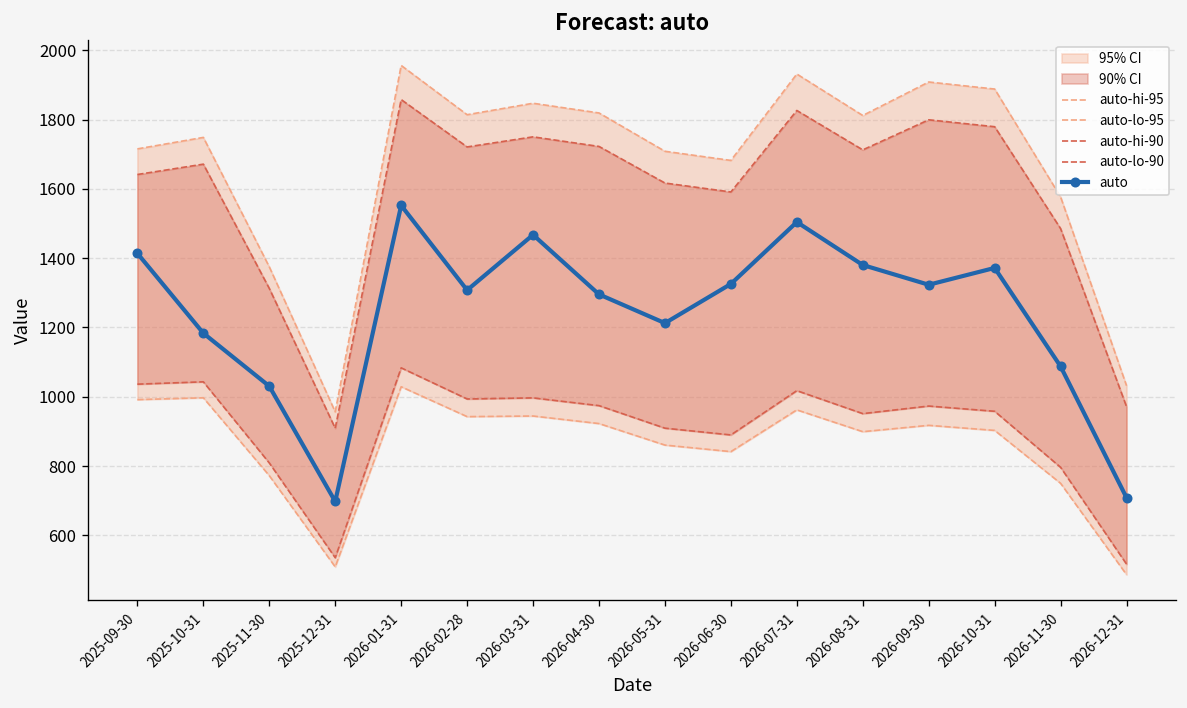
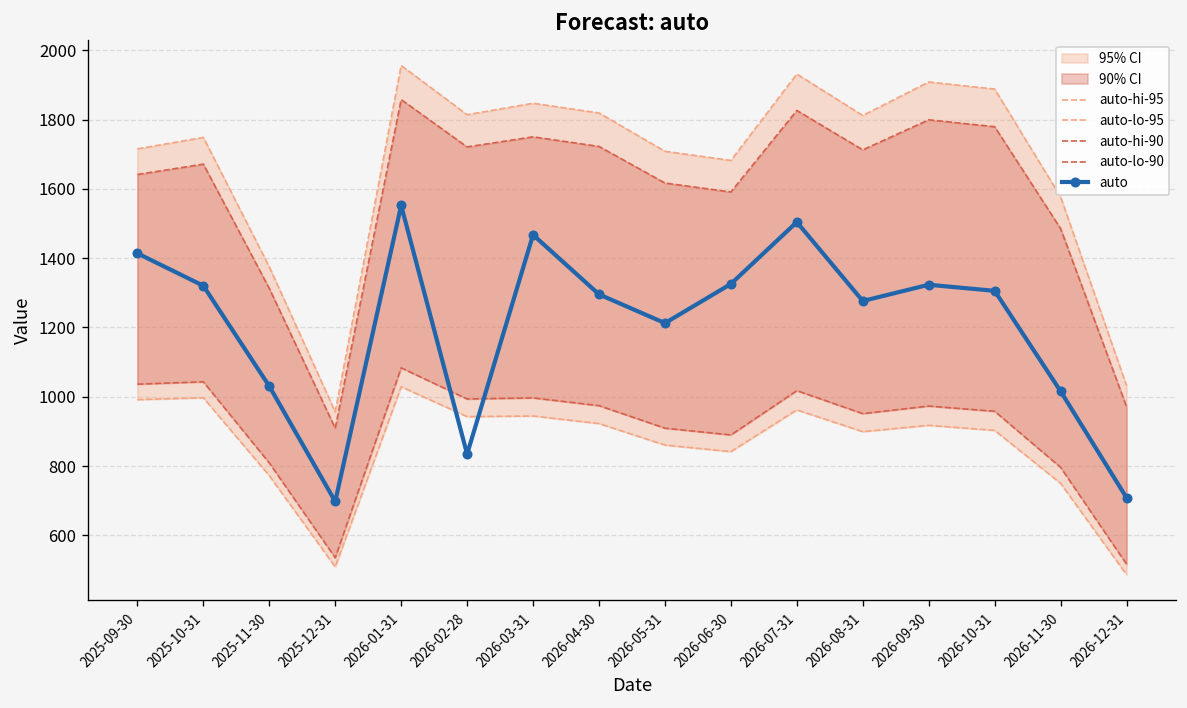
auto, 2025-10-31: 1180 -> 1320
auto, 2026-02-28: 1310 -> 830
auto, 2026-08-31: 1380 -> 1280
auto, 2026-10-31: 1370 -> 1310
auto, 2026-11-30: 1090 -> 1020
